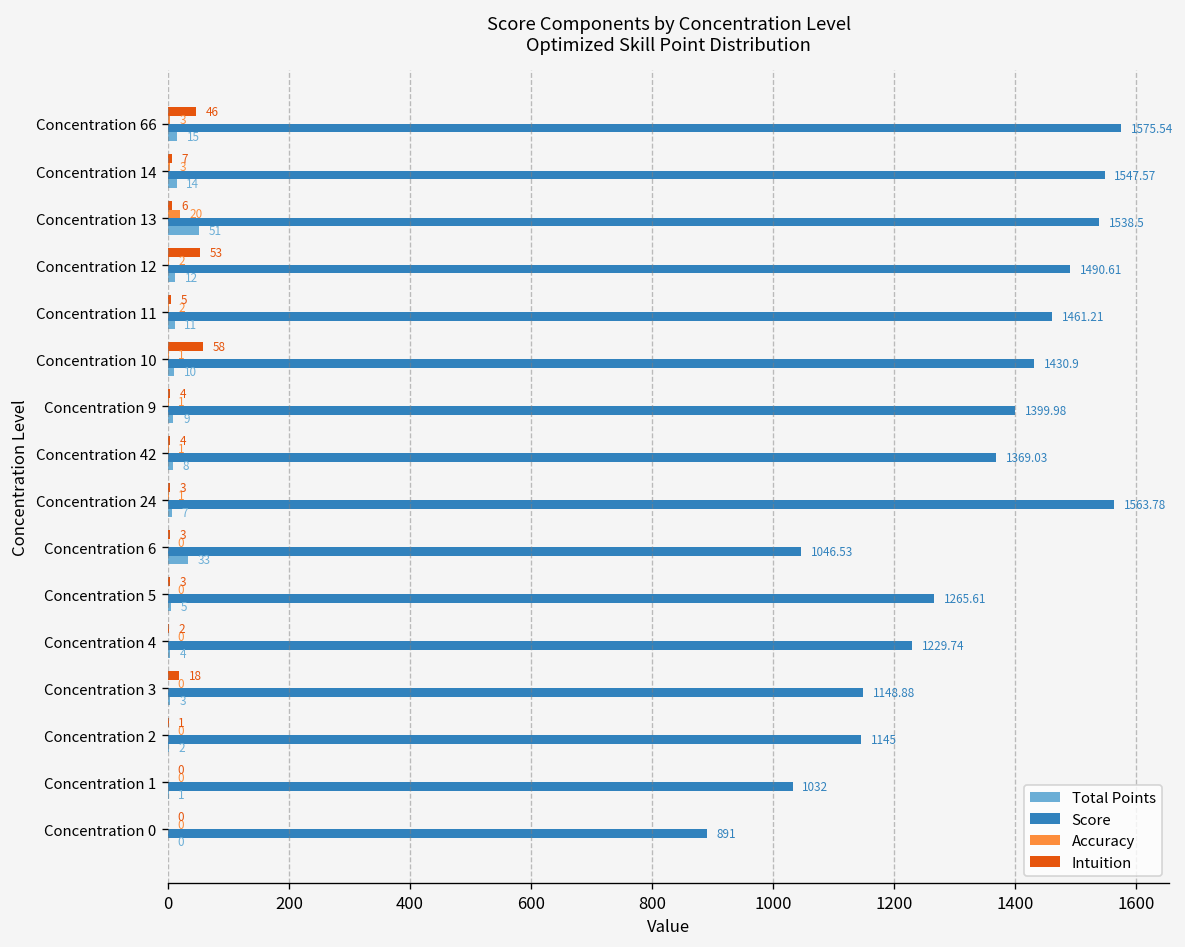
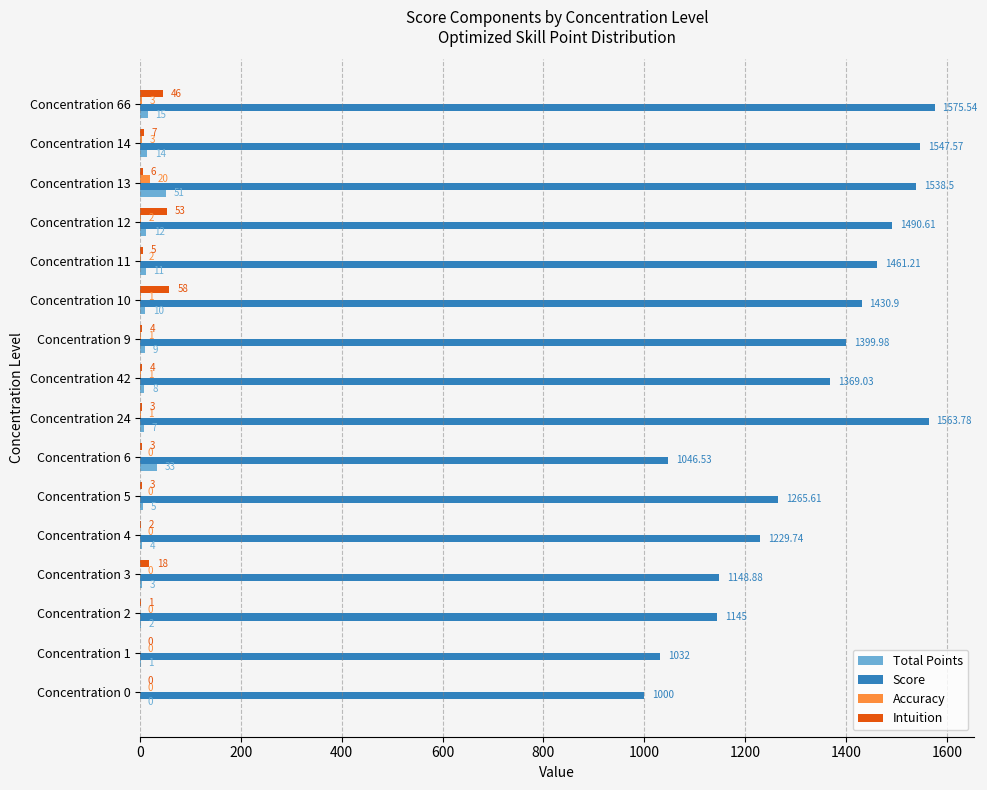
Score, Concentration 0: 891 -> 1000
